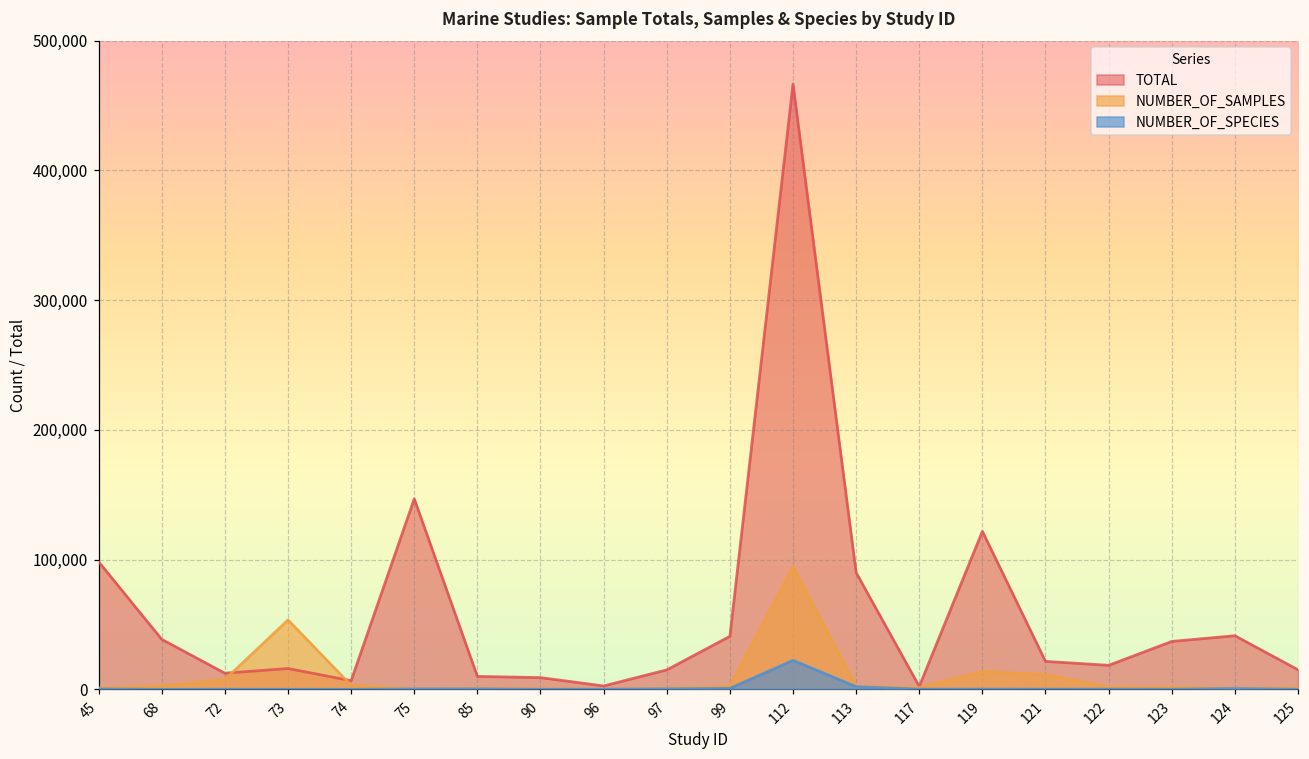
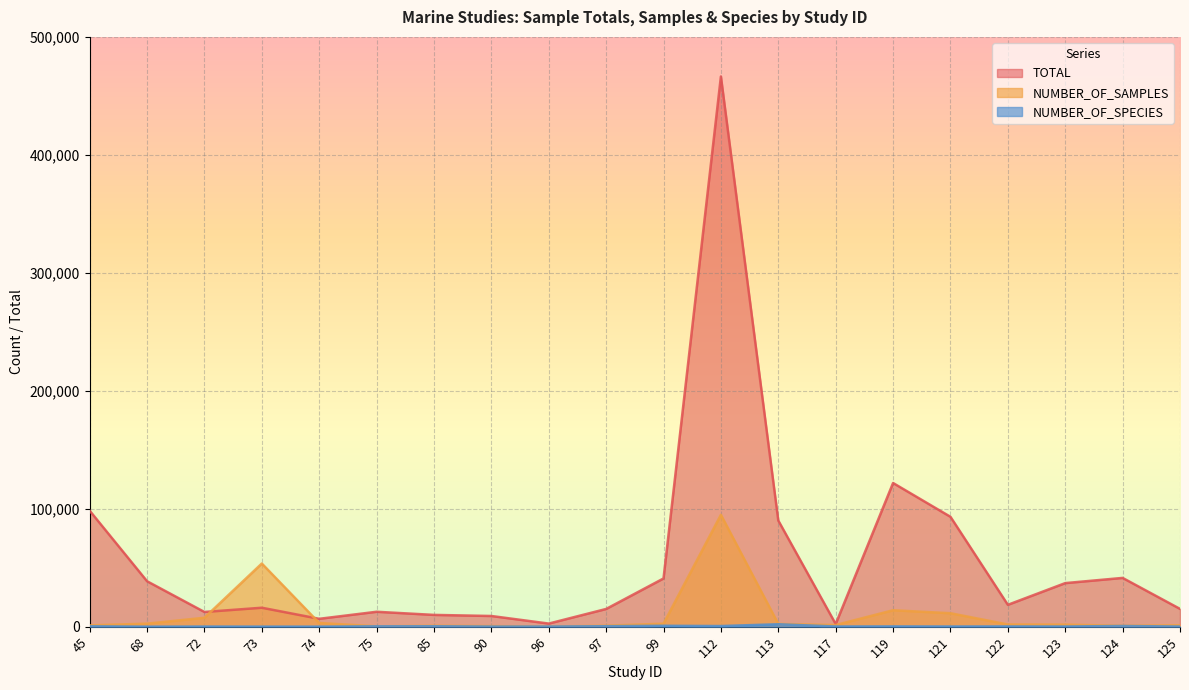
TOTAL, 75: 147,000 -> 13,000
NUMBER_OF_SPECIES, 112: 22,000 -> 1,000
TOTAL, 121: 22,000 -> 93,000
